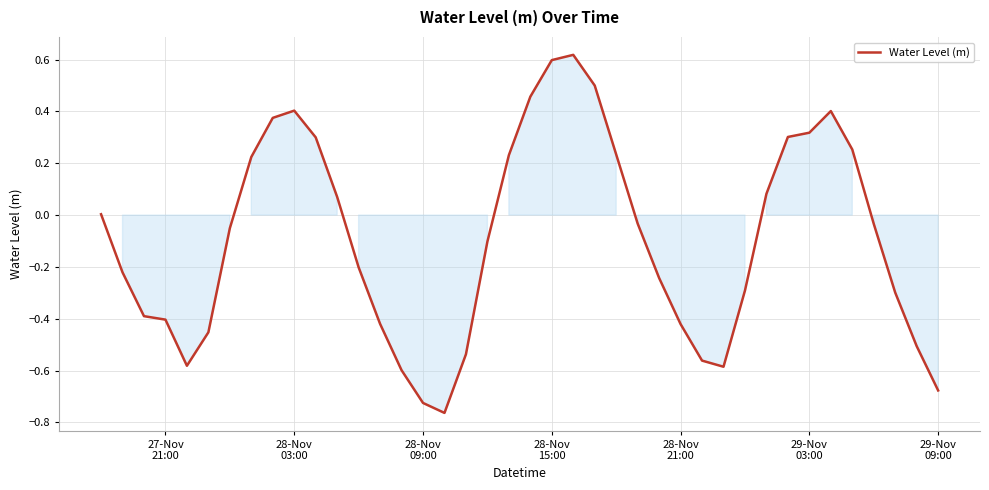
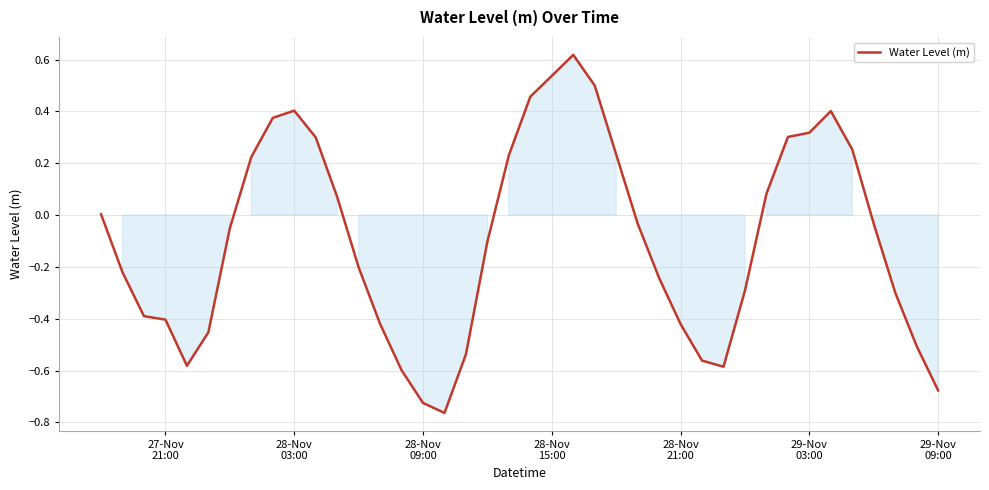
28-Nov 15:00: 0.60 -> 0.54
